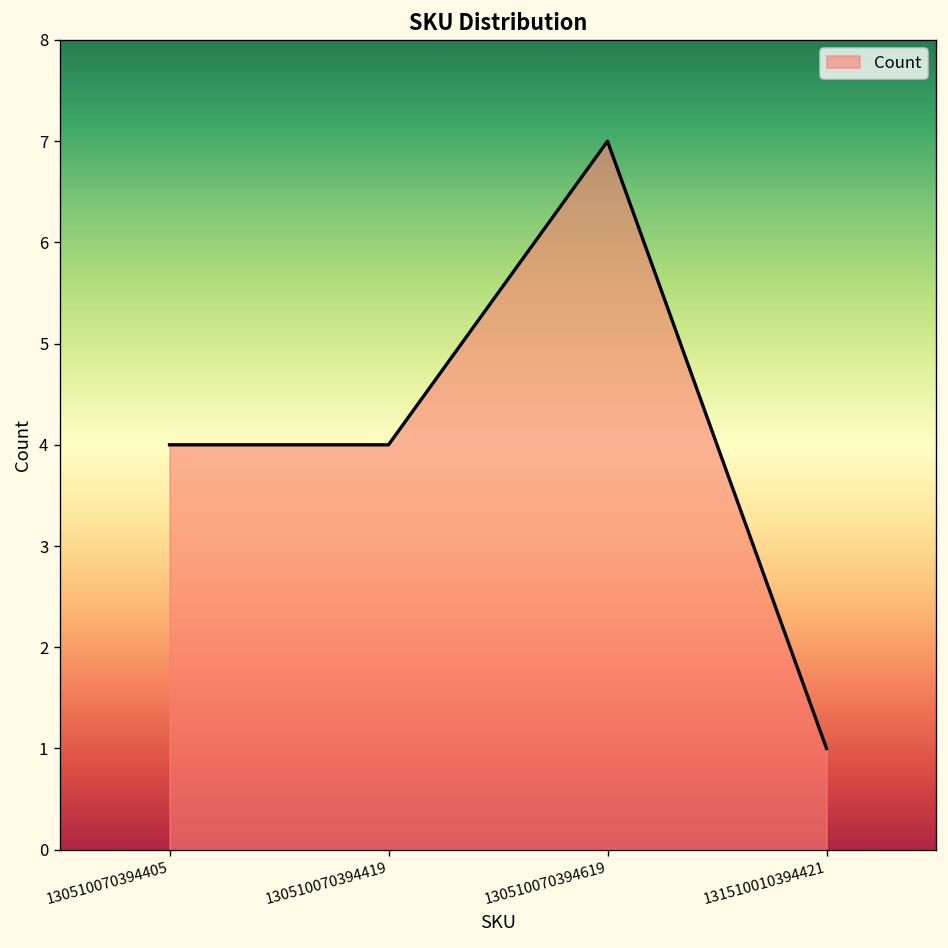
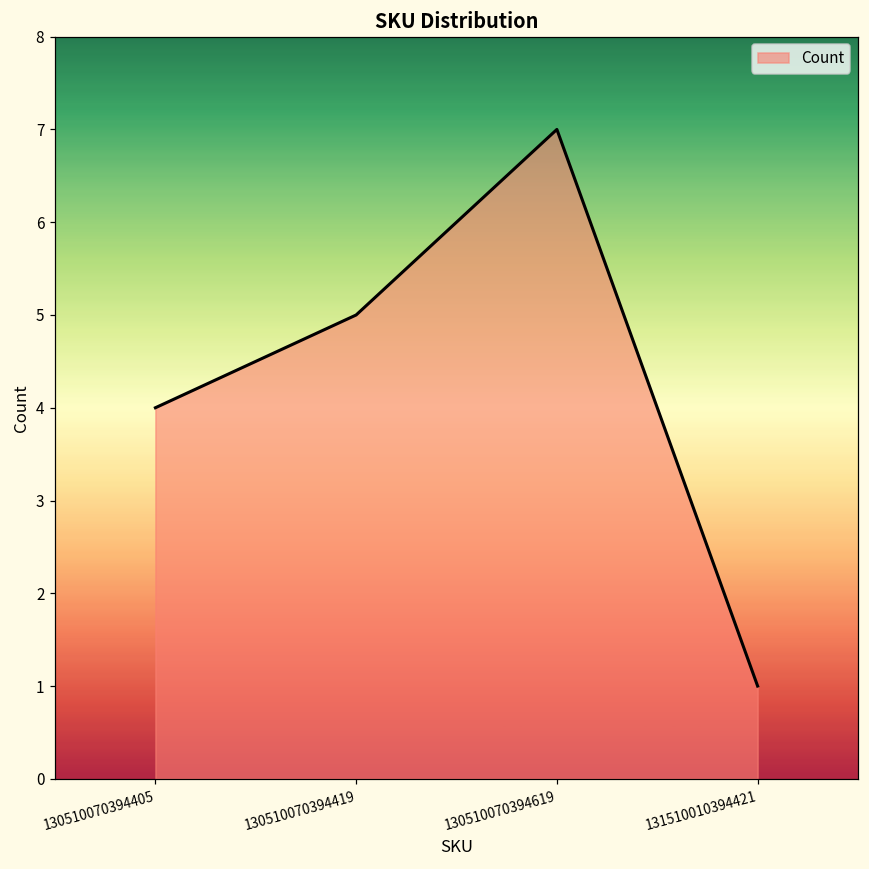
130510070394419: 4 -> 5
